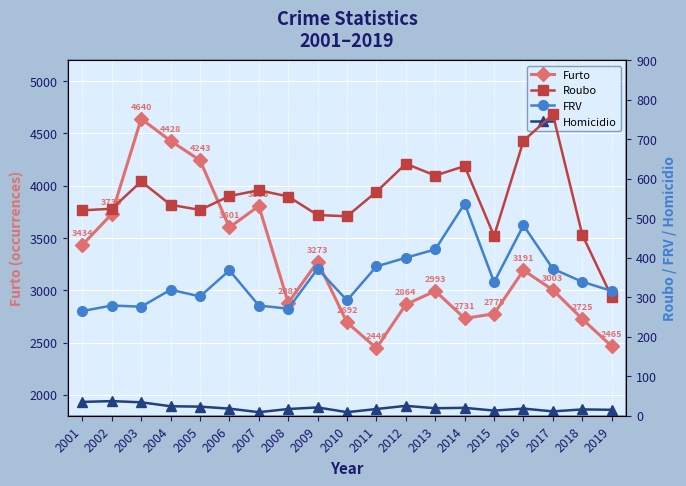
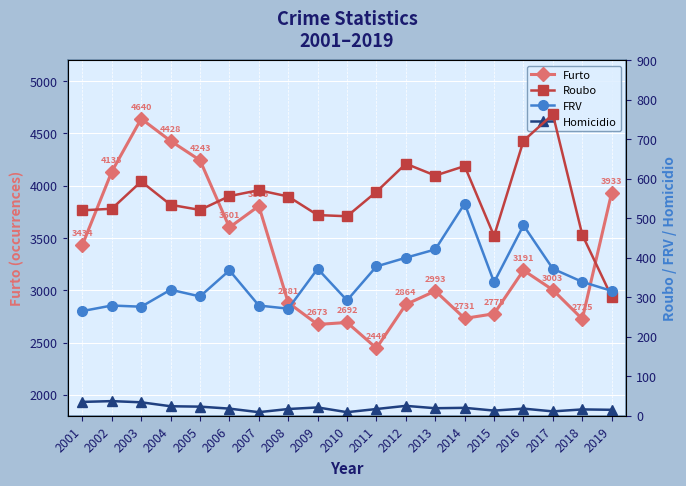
Furto, 2002: 3730 -> 4135
Furto, 2009: 3273 -> 2673
Furto, 2019: 2465 -> 3933
